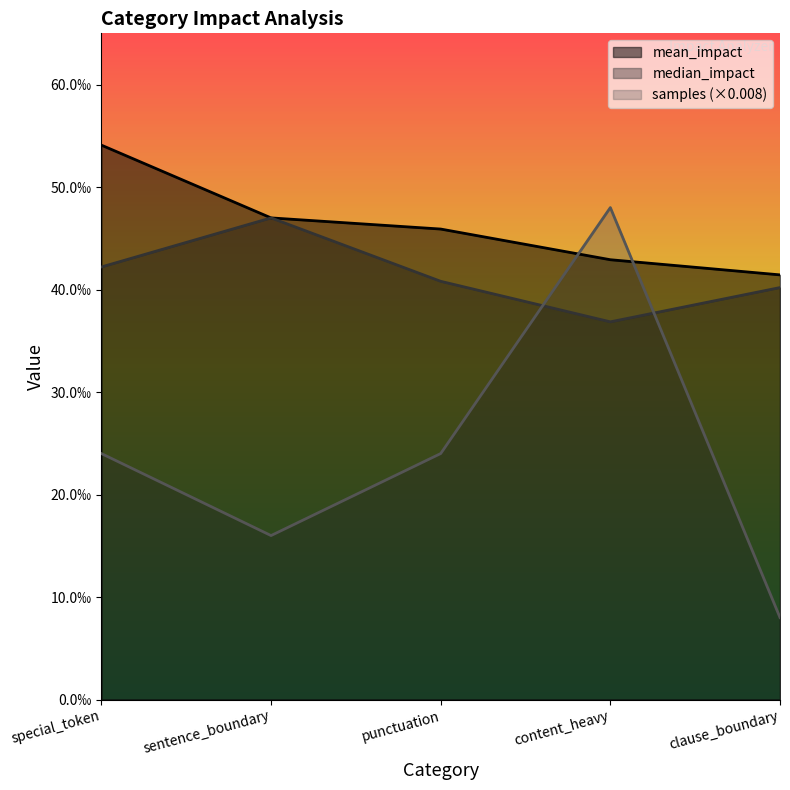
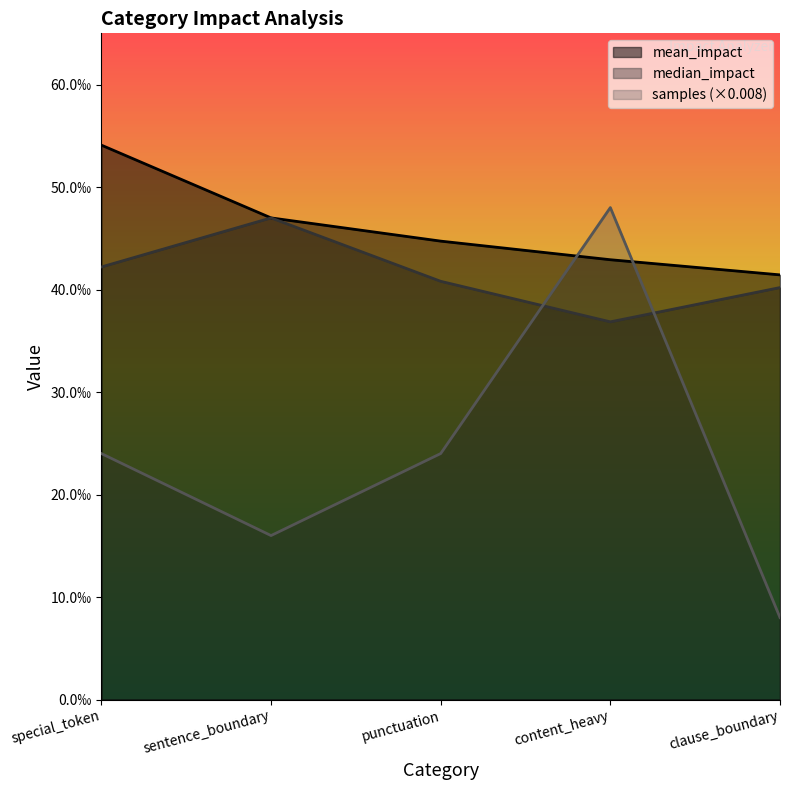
mean_impact, punctuation: 45.9‰ -> 44.7‰
